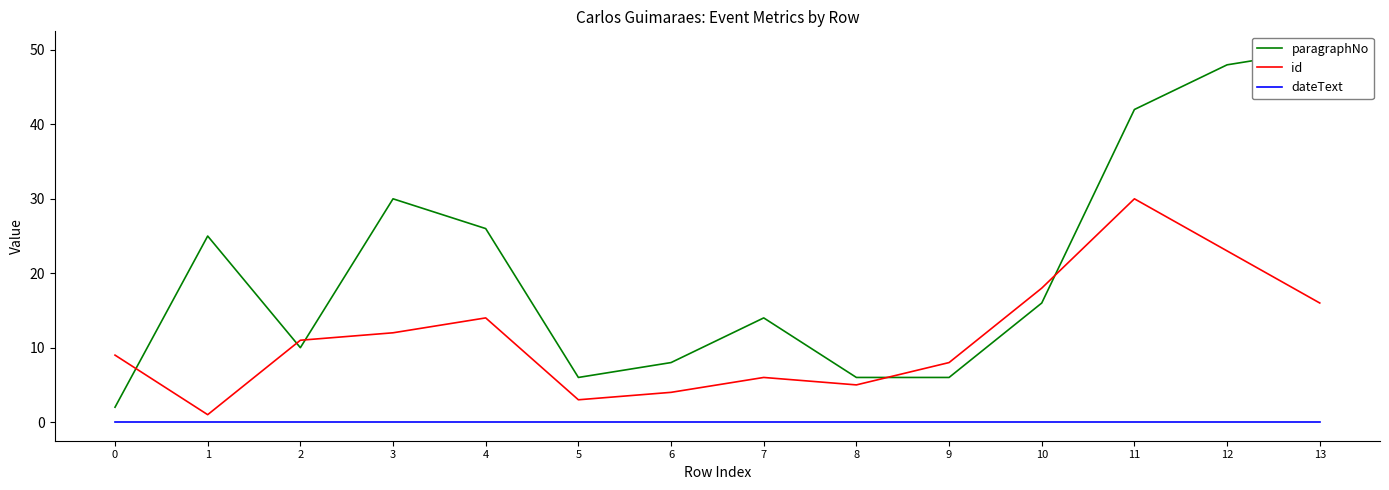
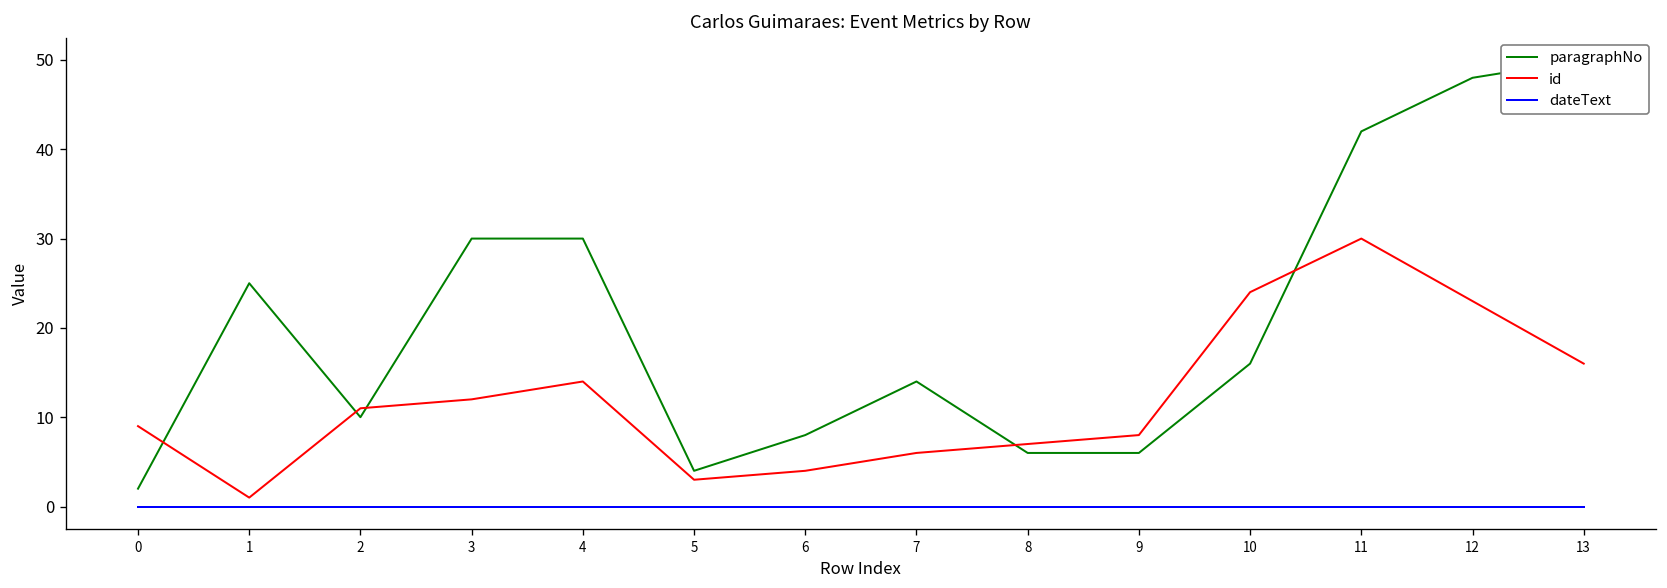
paragraphNo, 4: 26 -> 30
paragraphNo, 5: 6 -> 4
id, 8: 5 -> 7
id, 10: 18 -> 24
